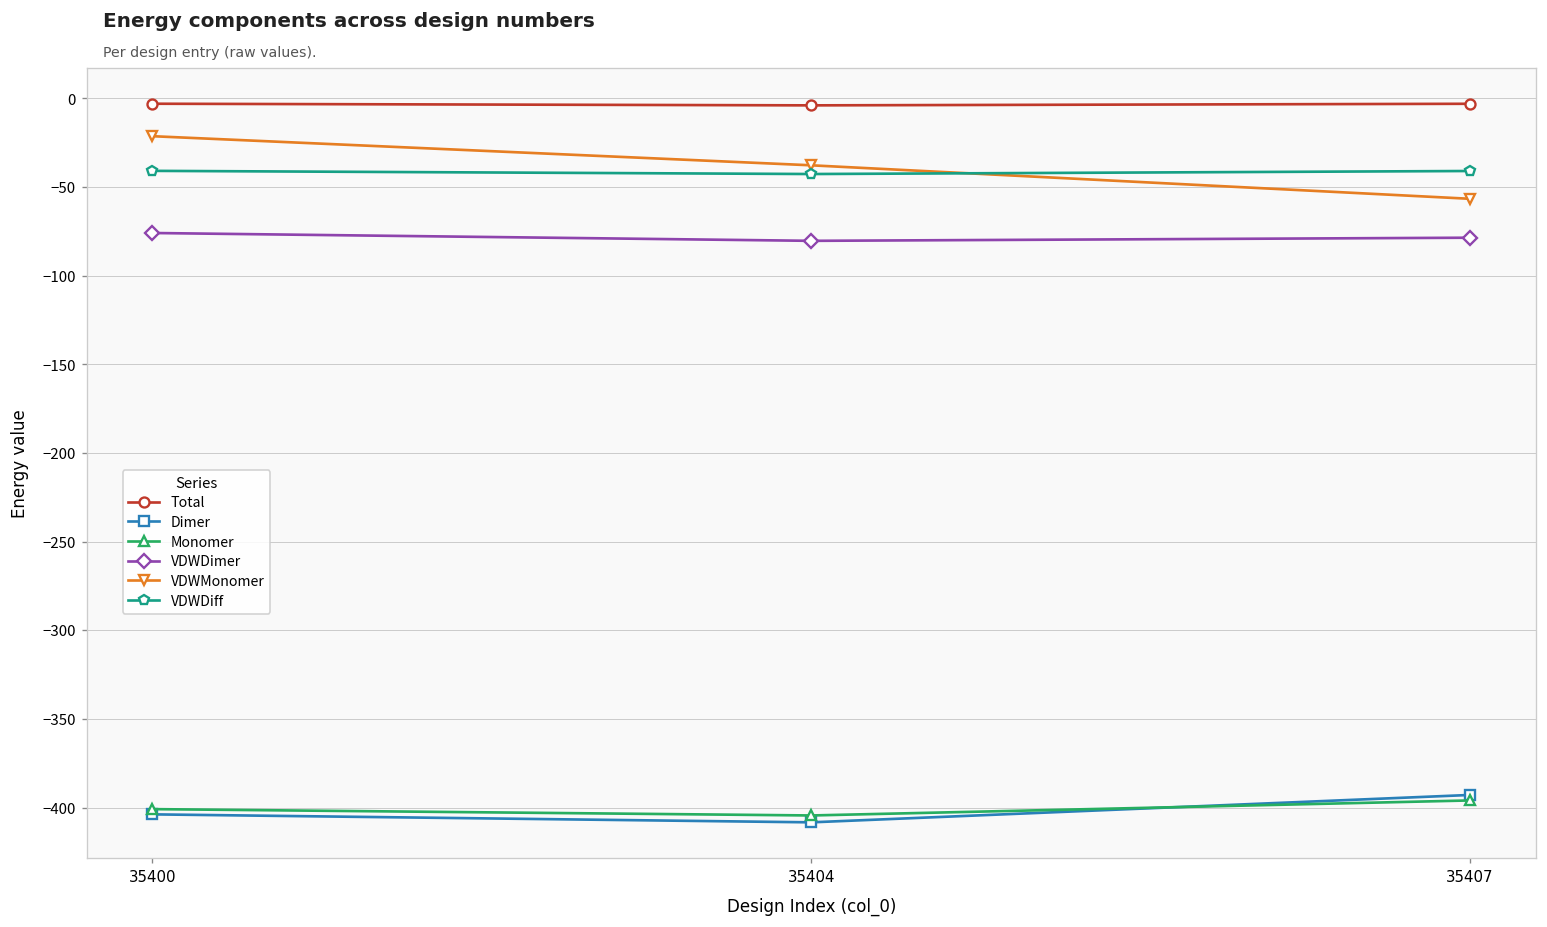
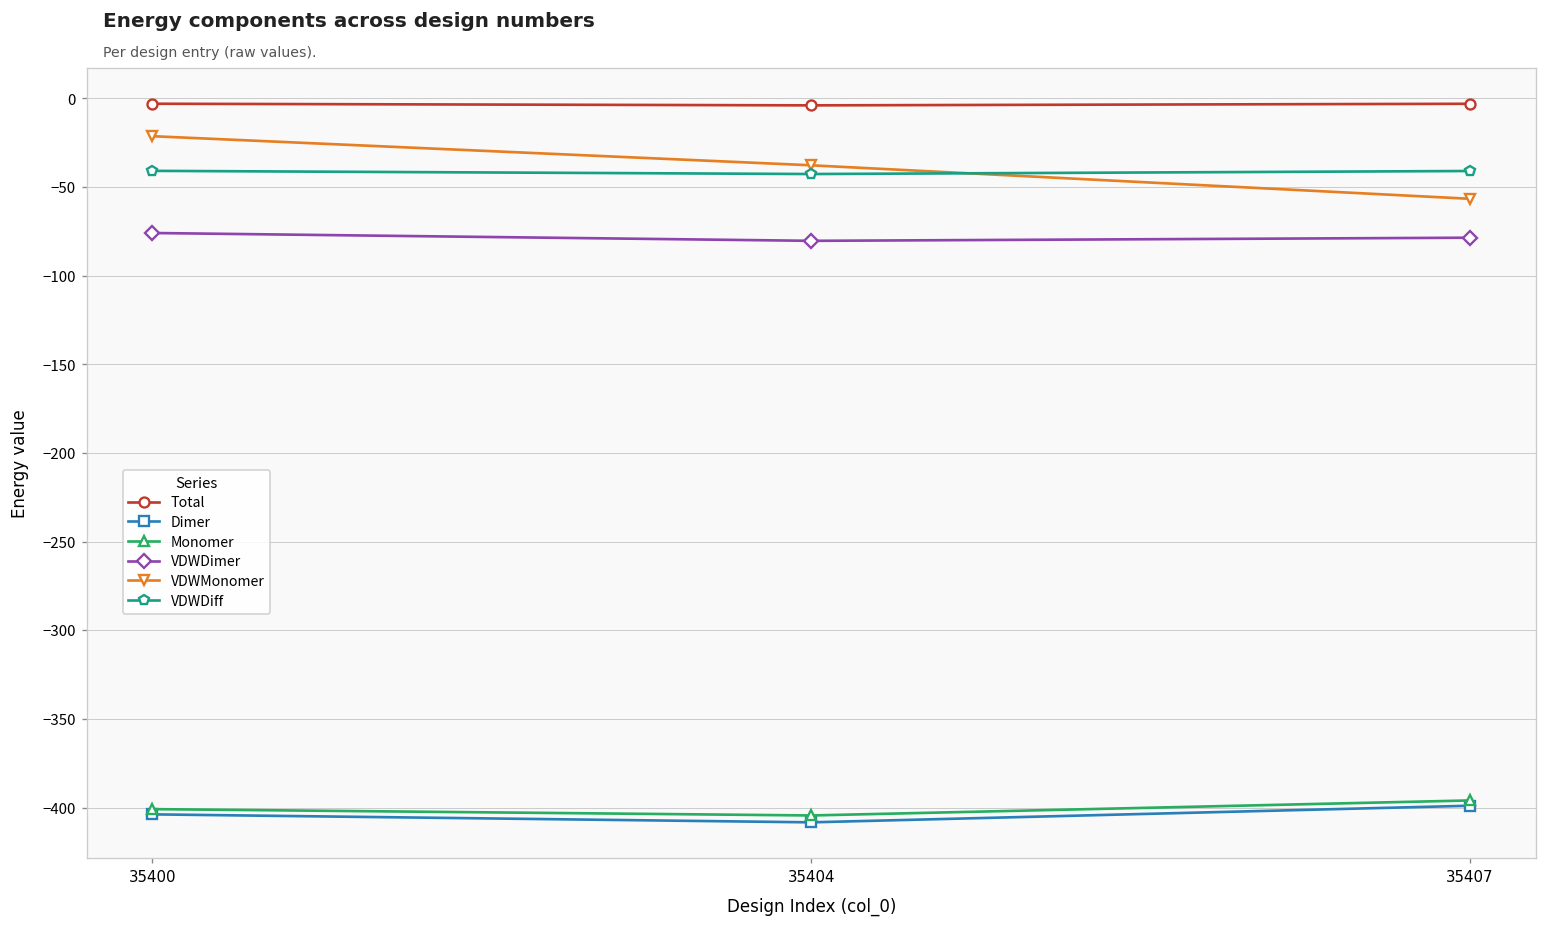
Dimer, 35407: -393 -> -399
